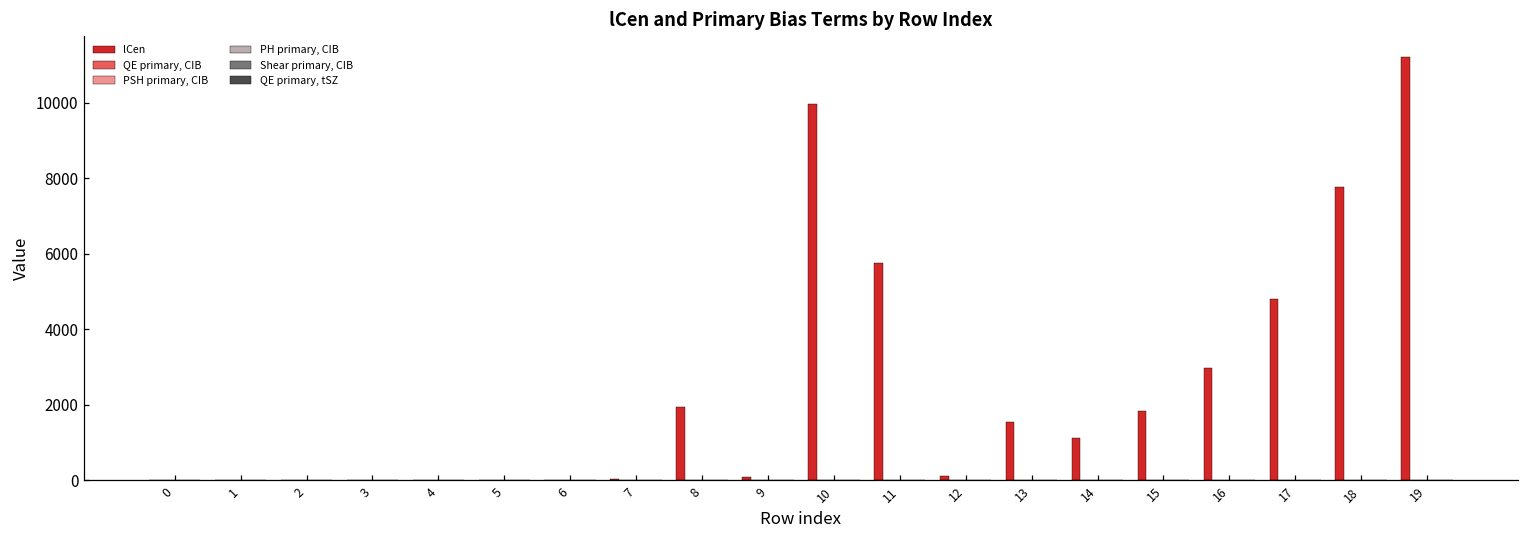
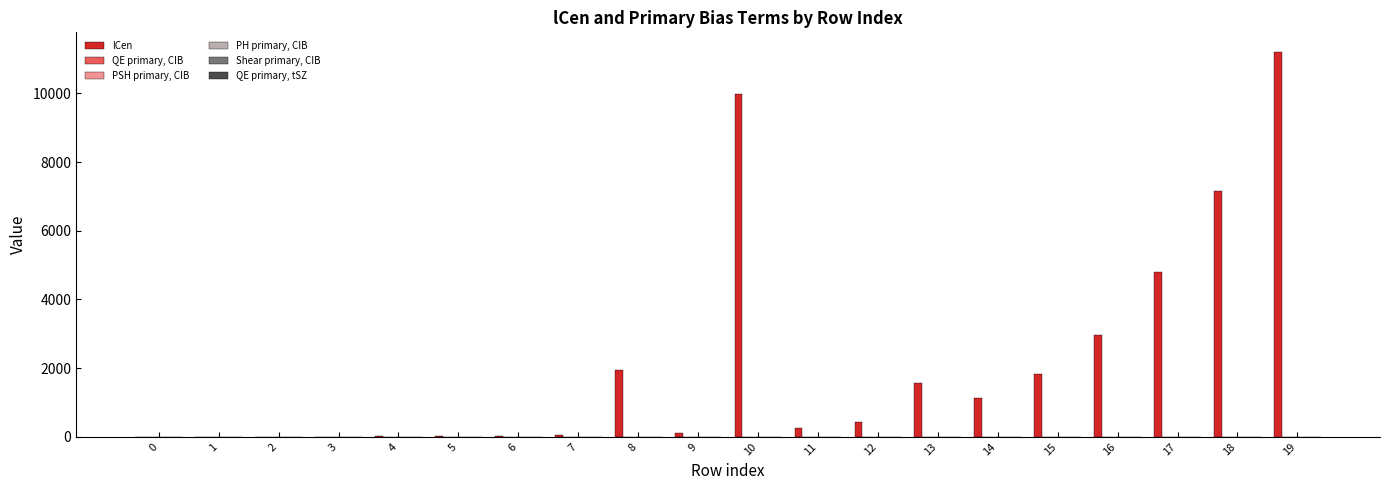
lCen, 11: 5800 -> 300
lCen, 12: 100 -> 400
lCen, 18: 7800 -> 7200
